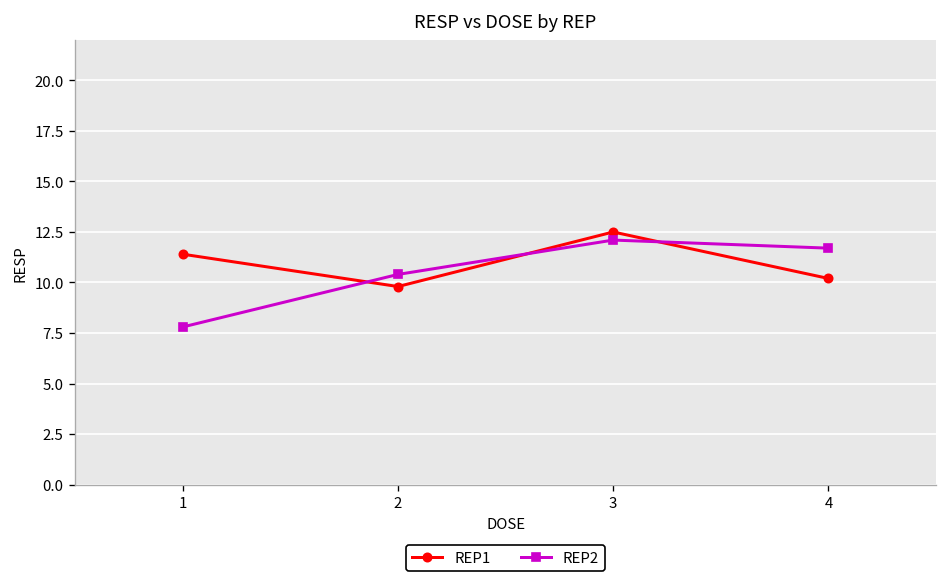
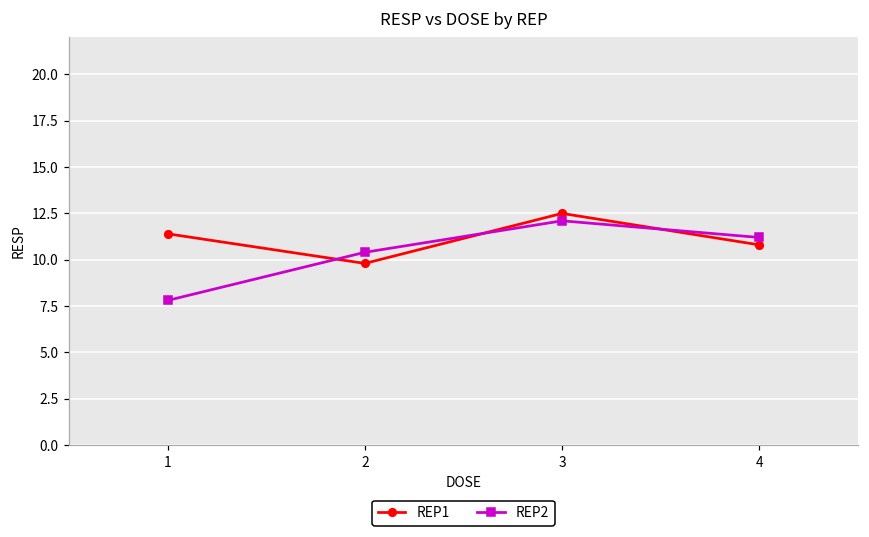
REP1, 4: 10.2 -> 10.8
REP2, 4: 11.7 -> 11.2
